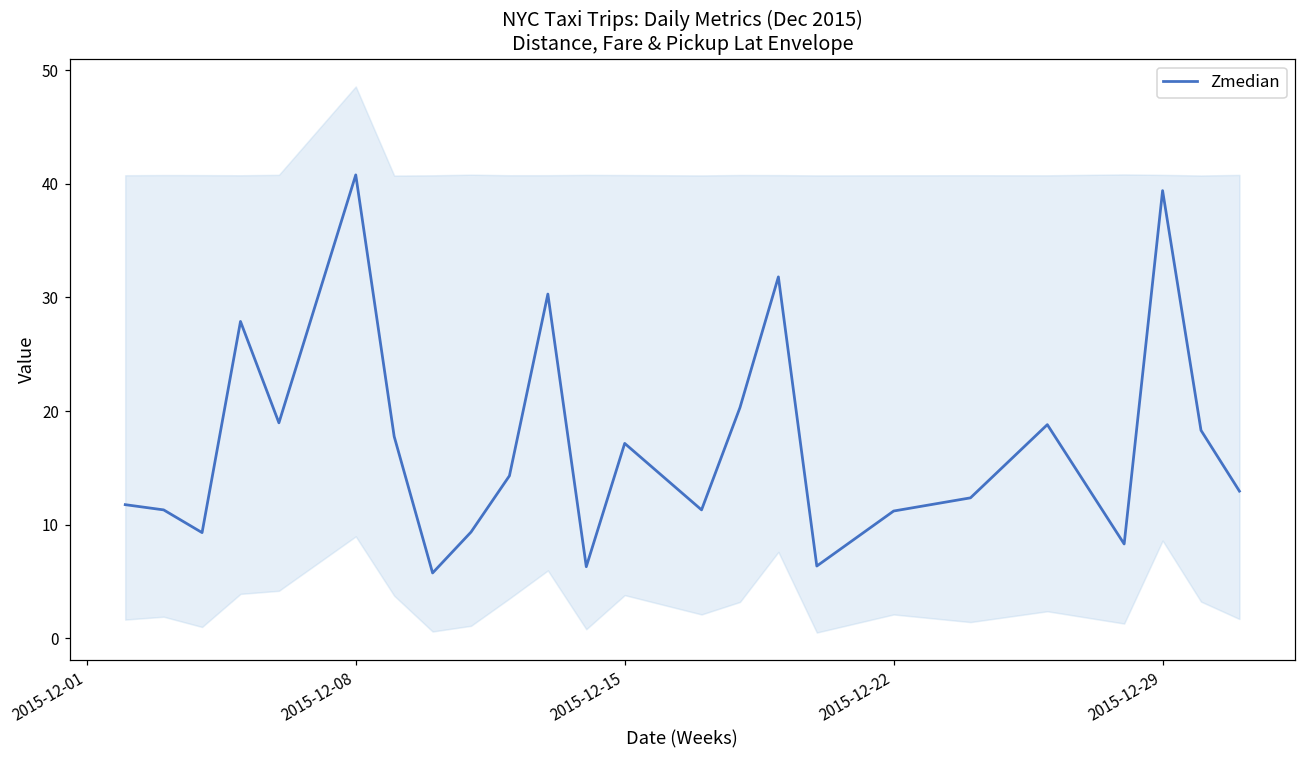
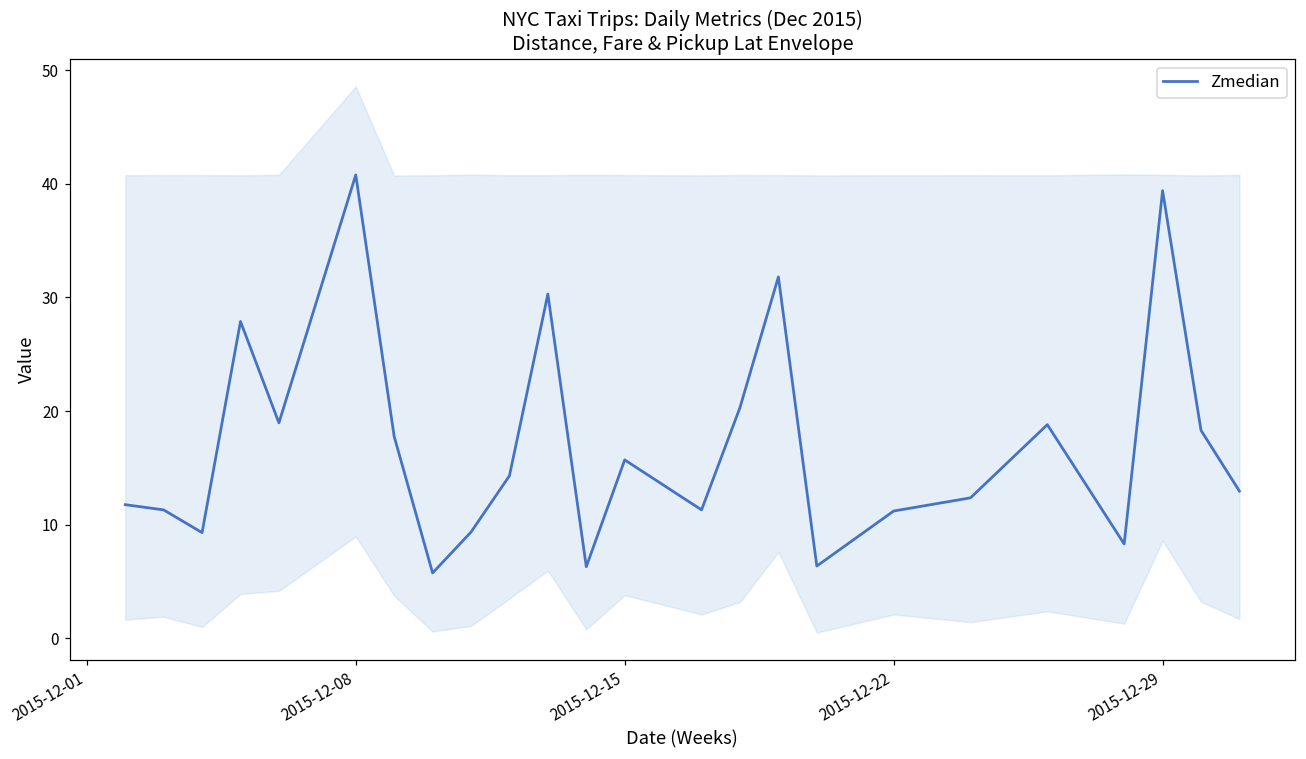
Zmedian, 2015-12-15: 17.2 -> 15.7
